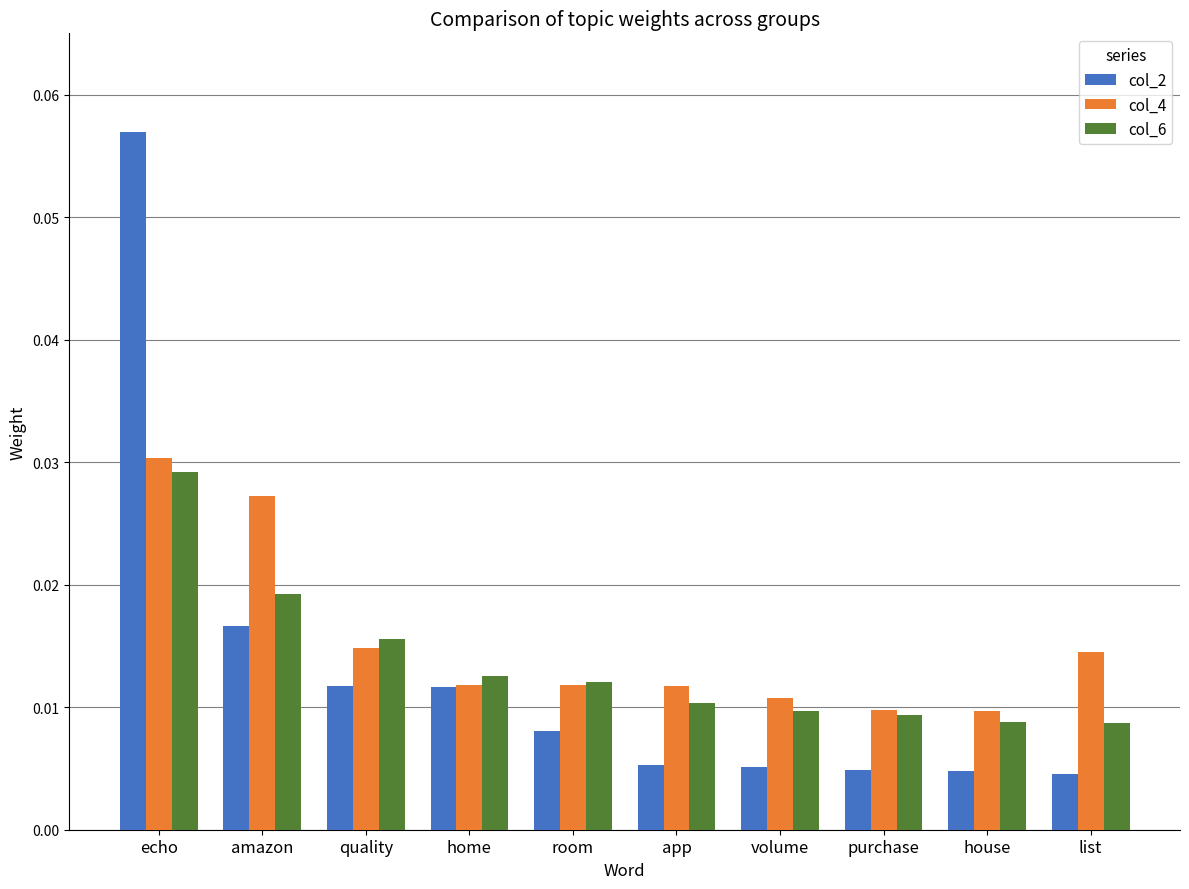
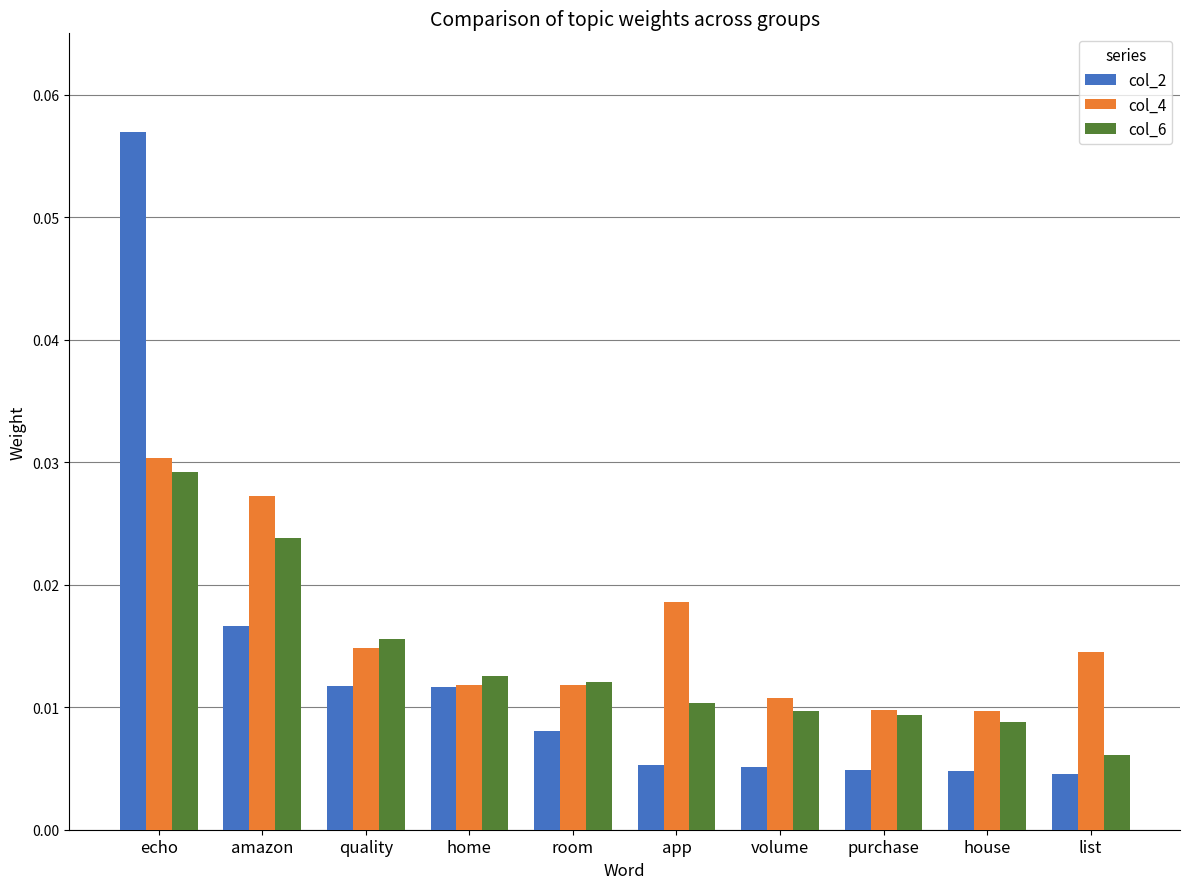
col_6, amazon: 0.0192 -> 0.0238
col_4, app: 0.0117 -> 0.0186
col_6, list: 0.0087 -> 0.0061
